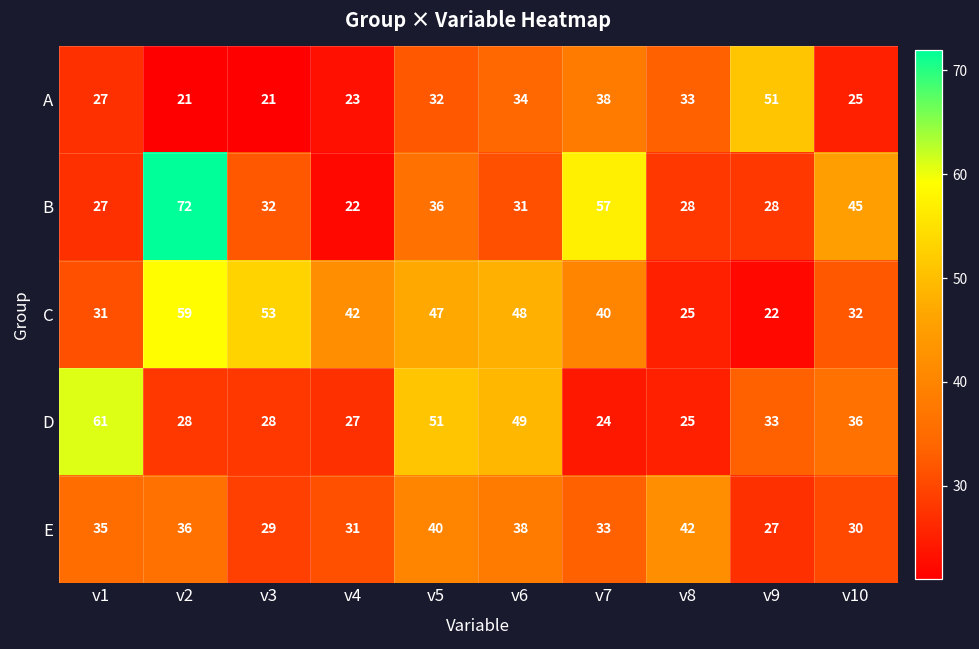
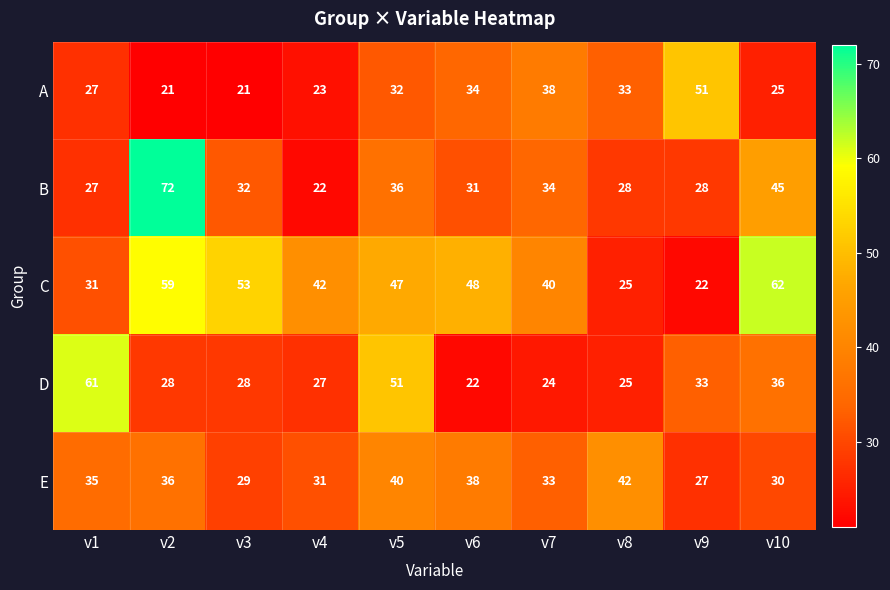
B, v7: 57 -> 34
C, v10: 32 -> 62
D, v6: 49 -> 22
